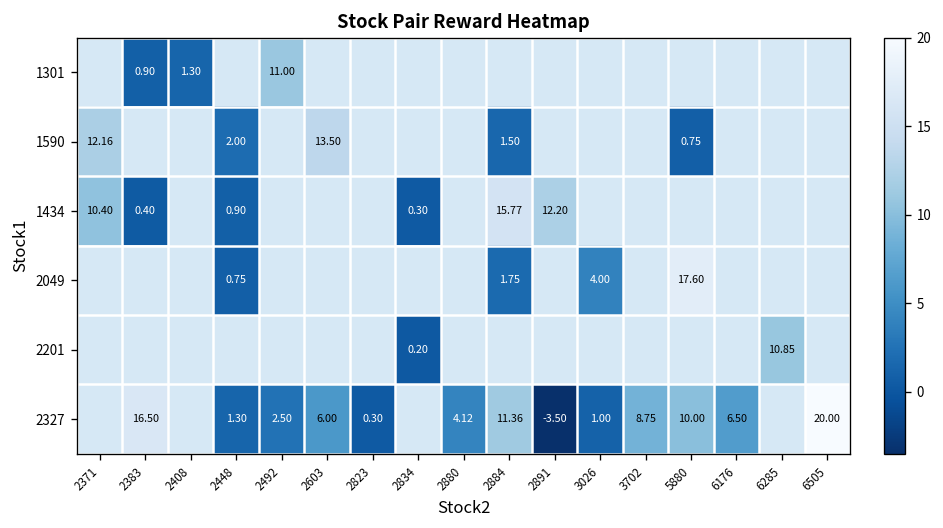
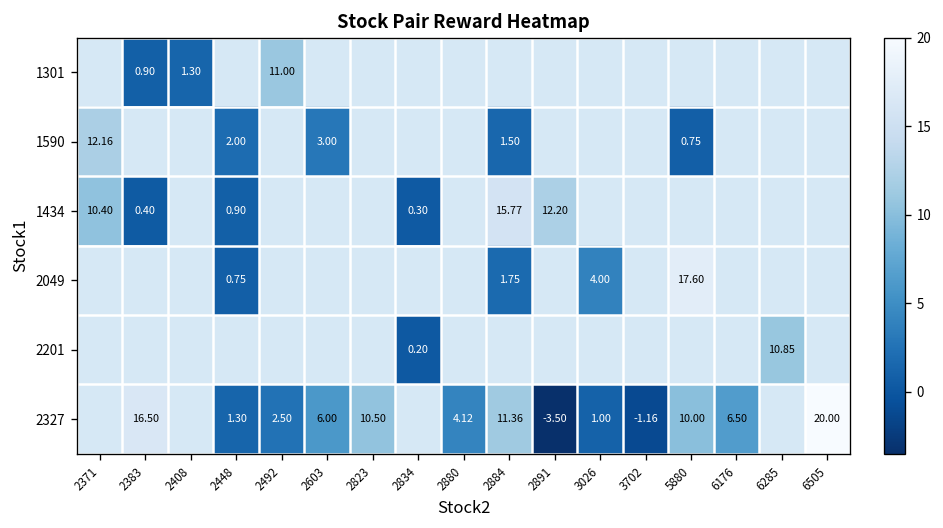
1590, 2603: 13.50 -> 3.00
2327, 2823: 0.30 -> 10.50
2327, 3702: 8.75 -> -1.16
